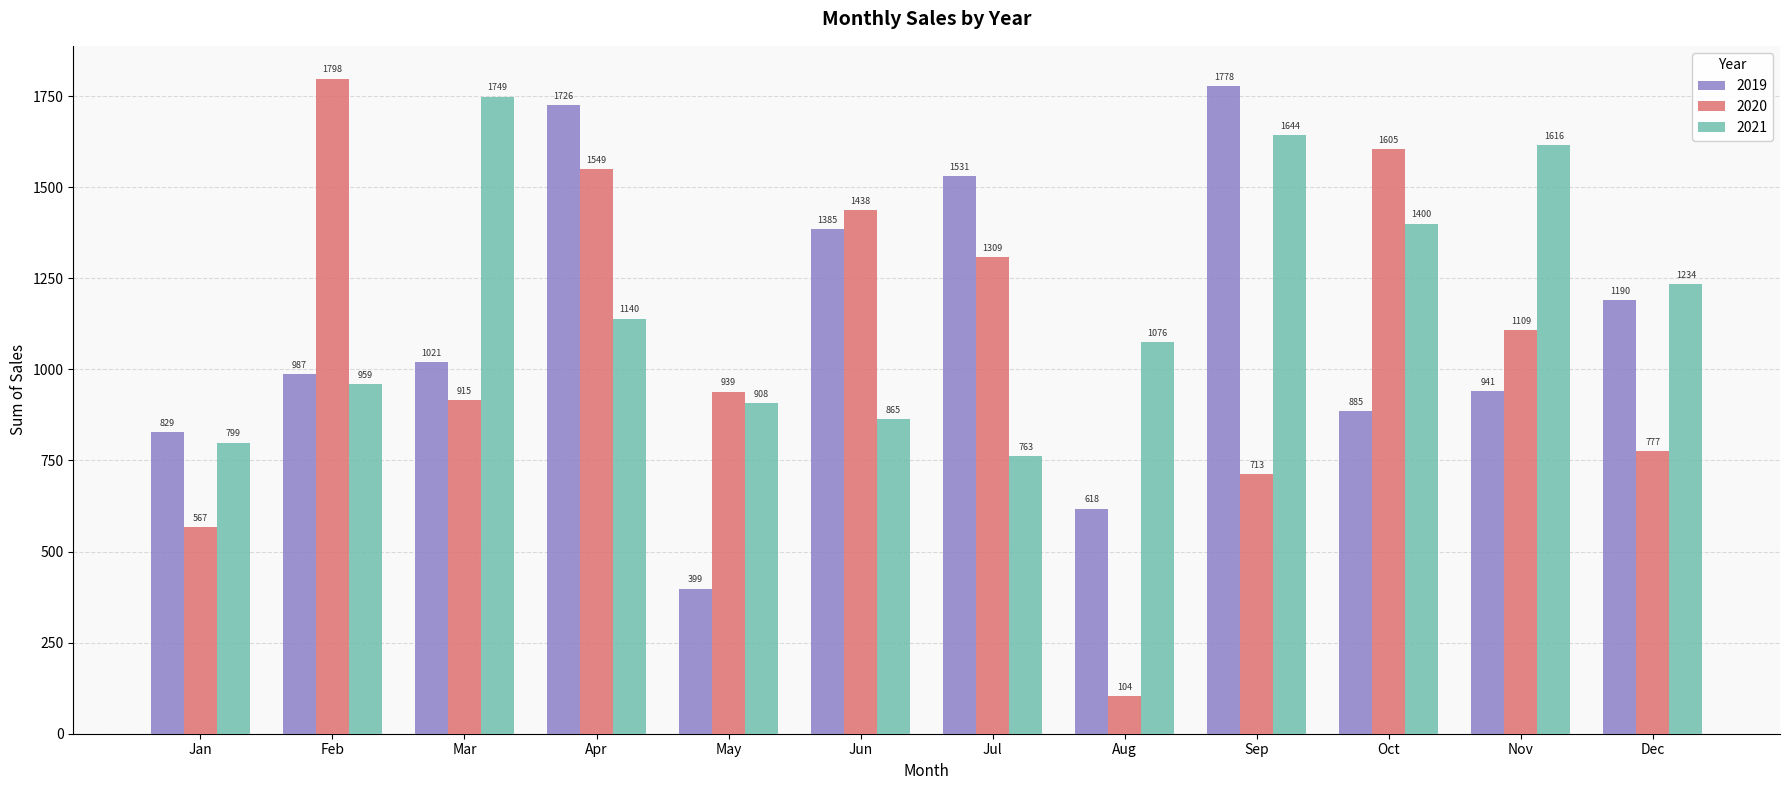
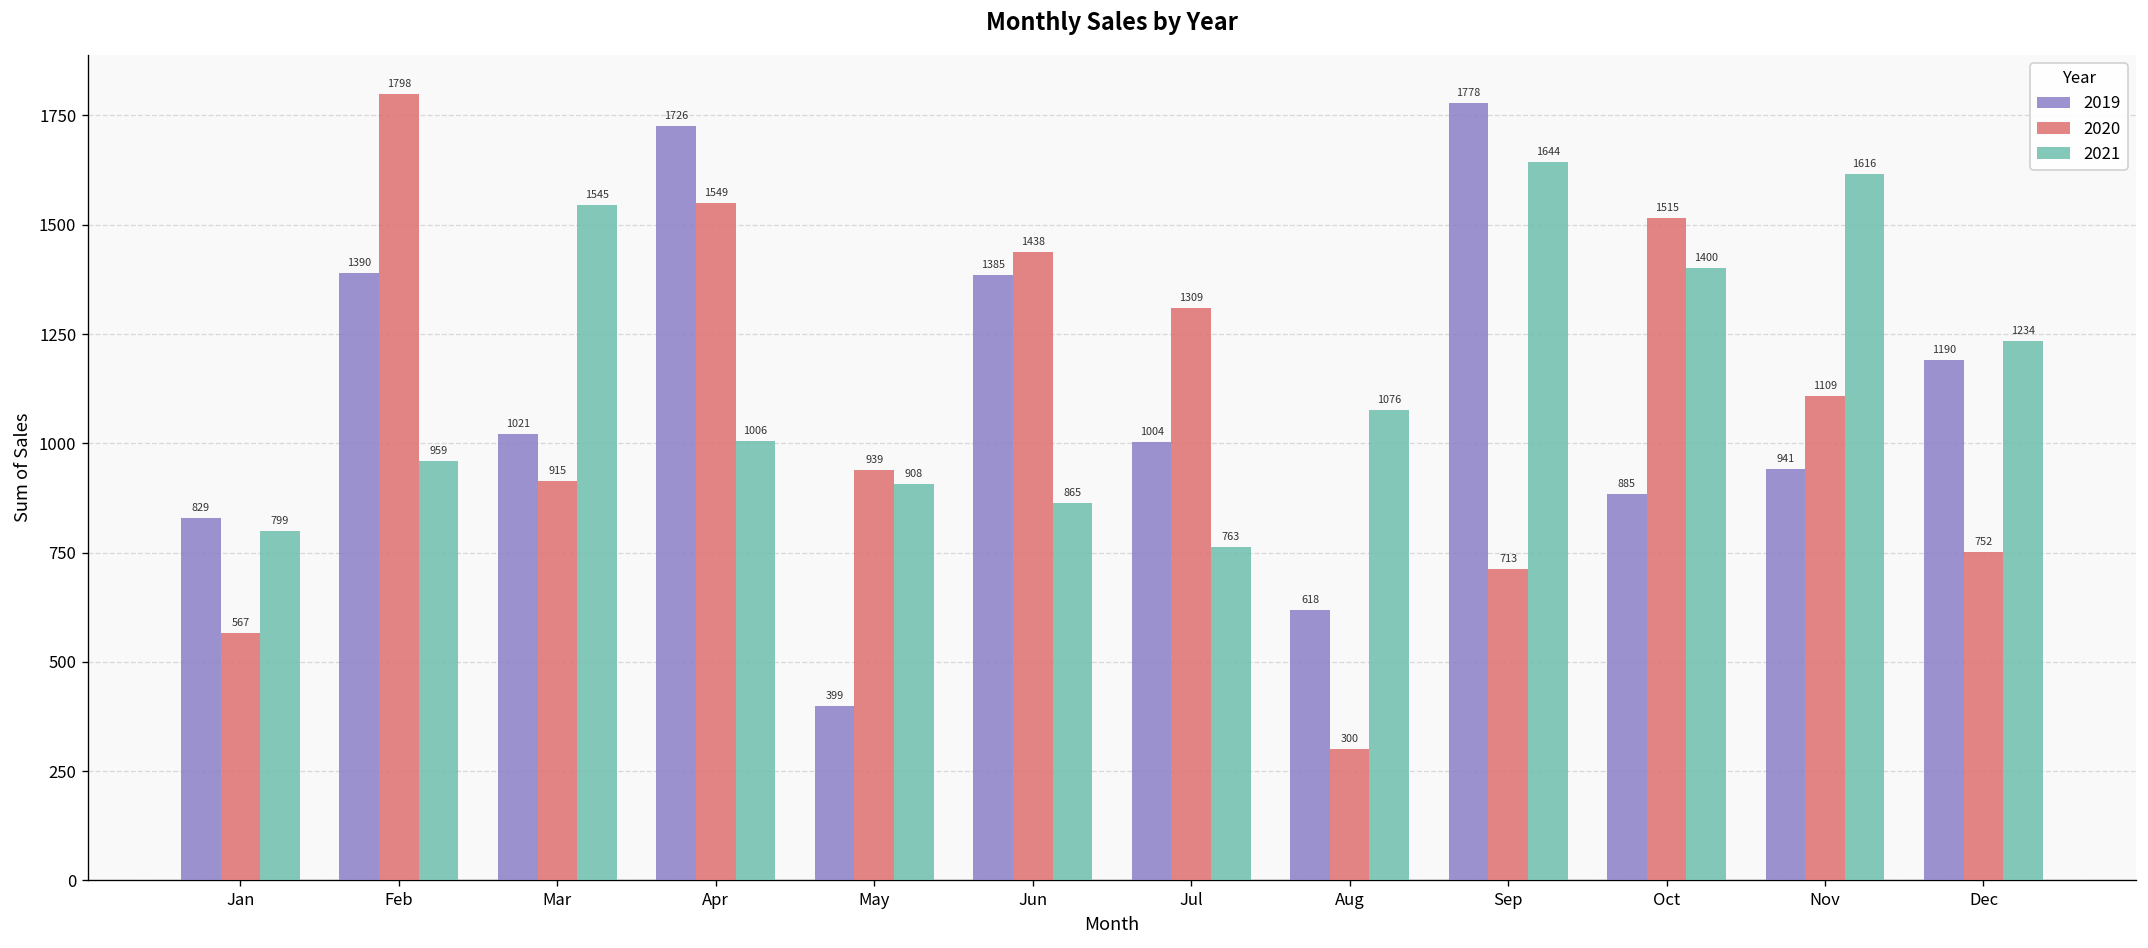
2019, Feb: 987 -> 1390
2021, Mar: 1749 -> 1545
2021, Apr: 1140 -> 1006
2019, Jul: 1531 -> 1004
2020, Aug: 104 -> 300
2020, Oct: 1605 -> 1515
2020, Dec: 777 -> 752
